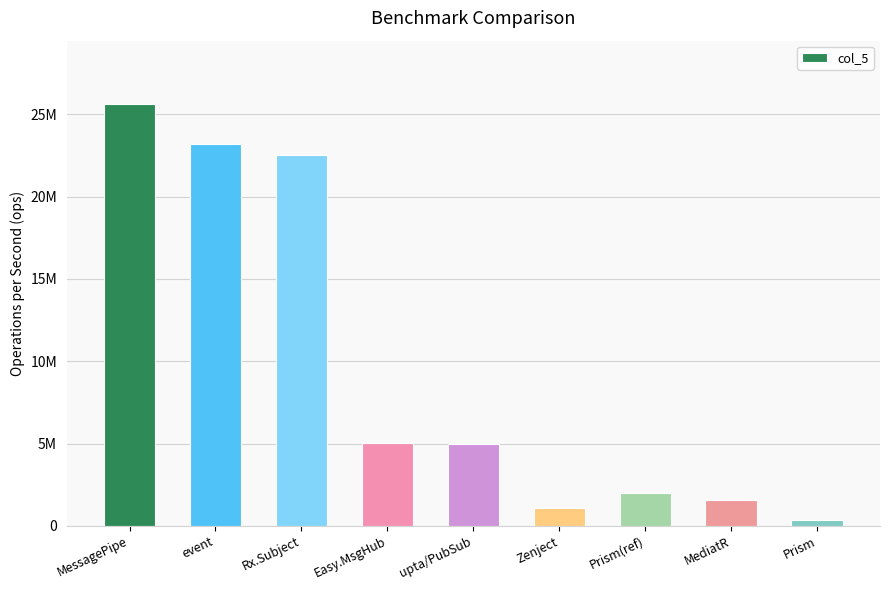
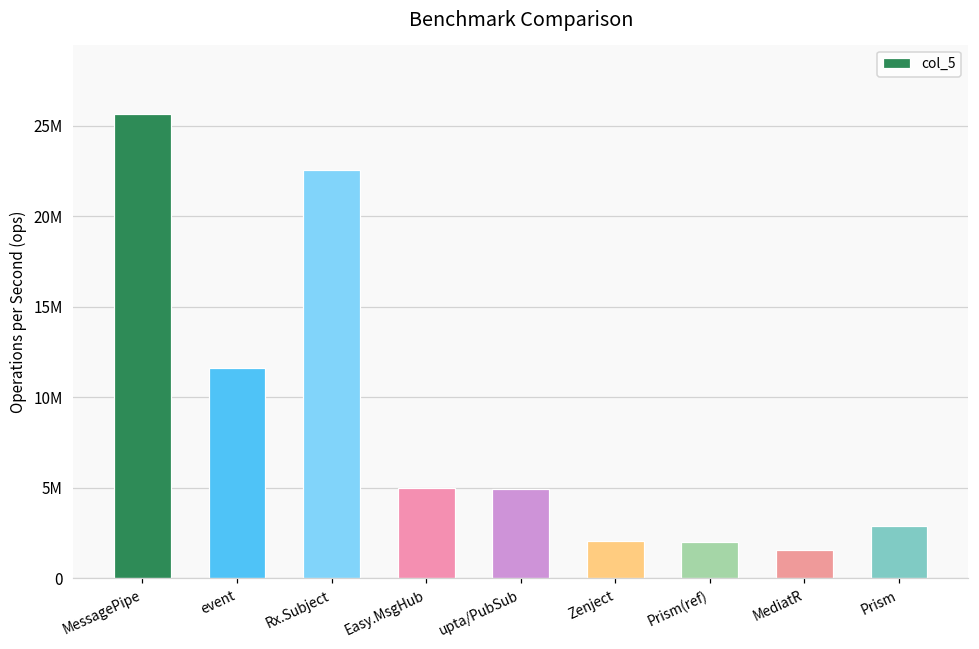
event: 23200000 -> 11600000
Zenject: 1100000 -> 2000000
Prism: 300000 -> 2900000
